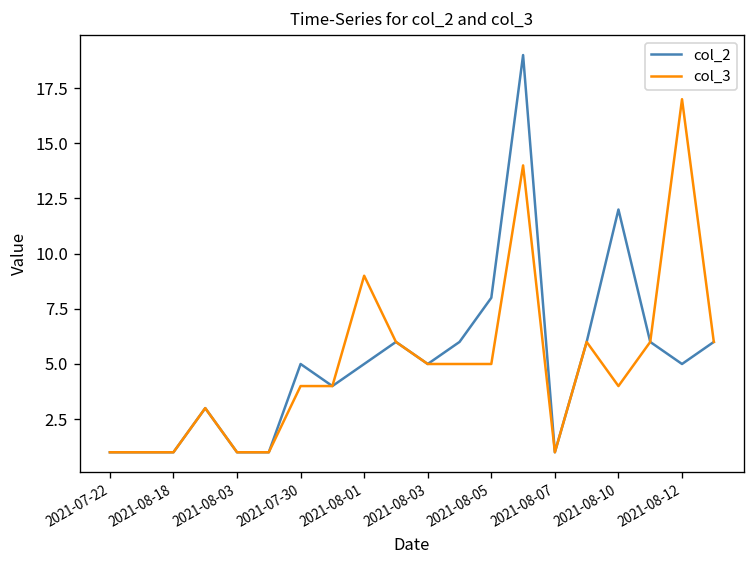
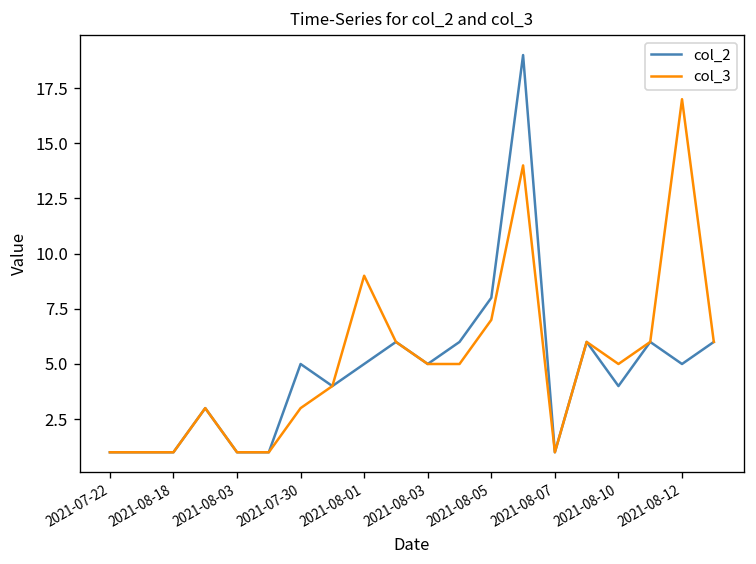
col_3, 2021-07-30: 4 -> 3
col_3, 2021-08-05: 5 -> 7
col_2, 2021-08-10: 12 -> 4
col_3, 2021-08-10: 4 -> 5
